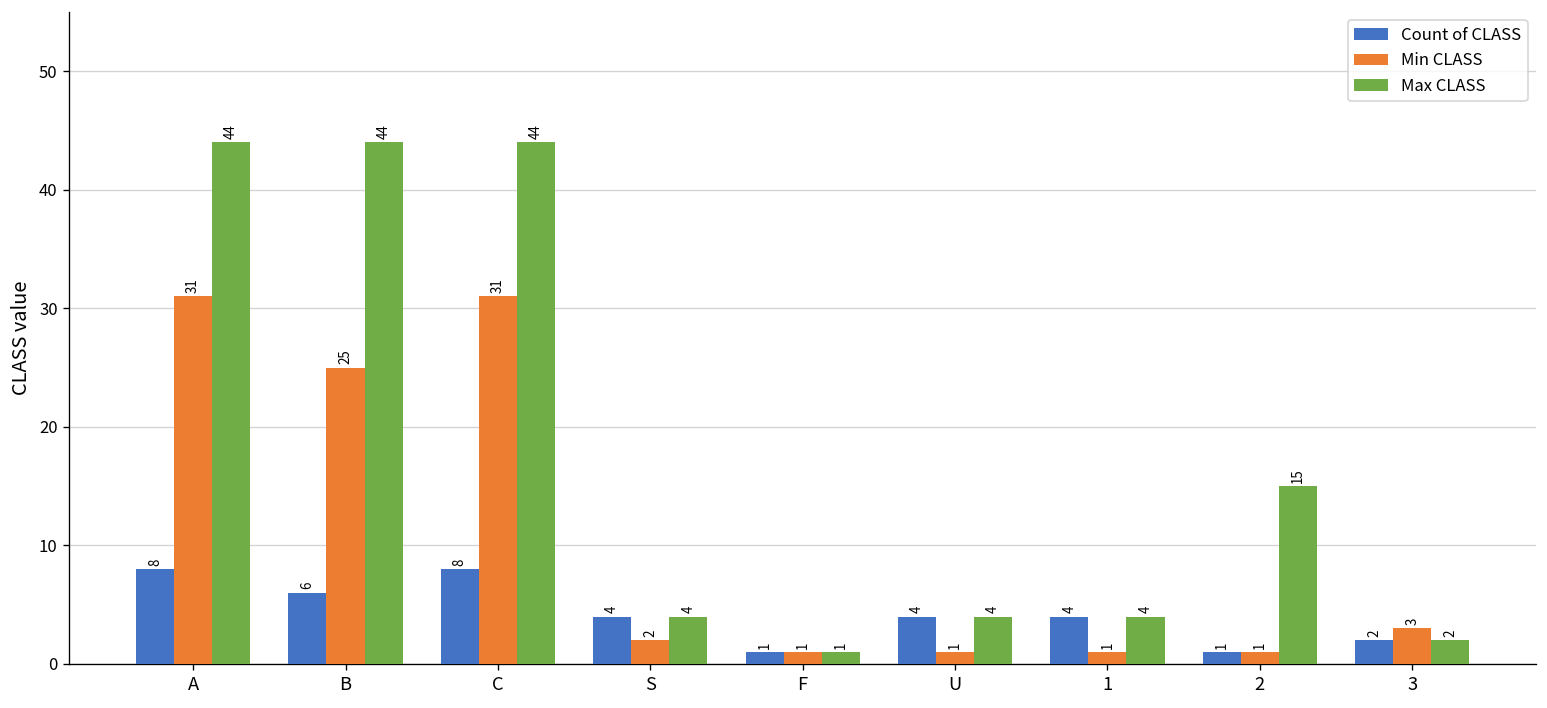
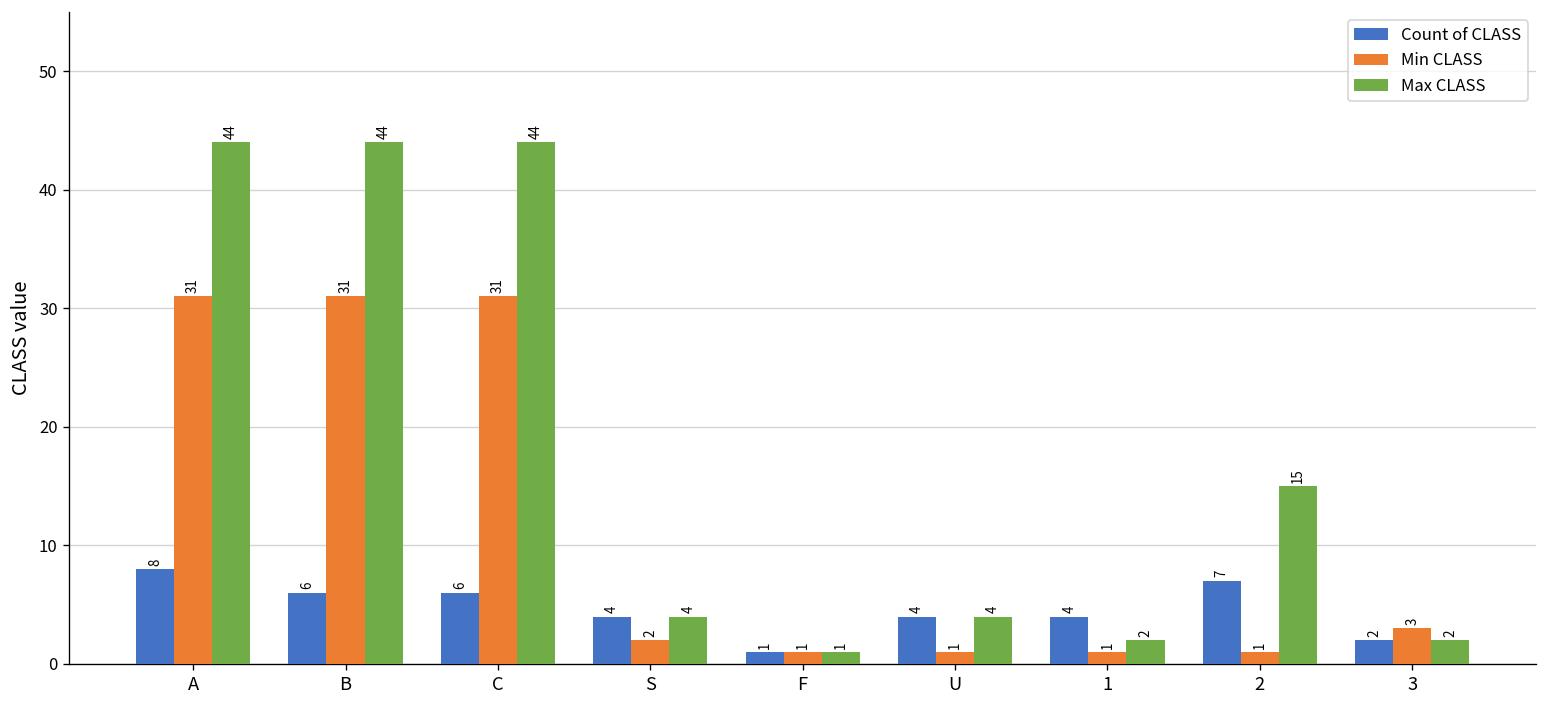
Min CLASS, B: 25 -> 31
Count of CLASS, C: 8 -> 6
Max CLASS, 1: 4 -> 2
Count of CLASS, 2: 1 -> 7
